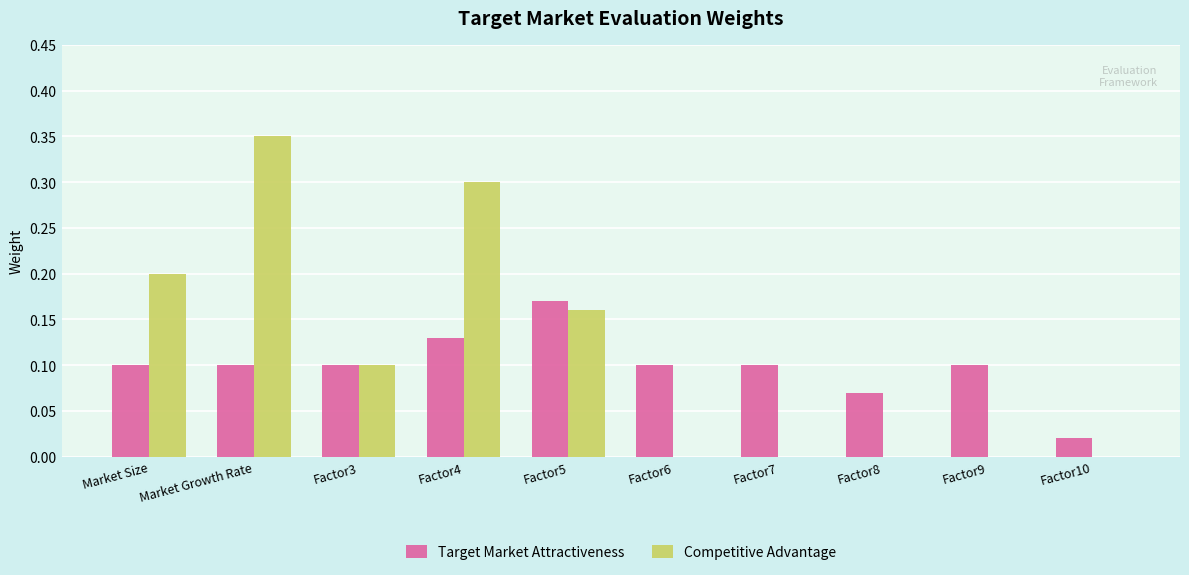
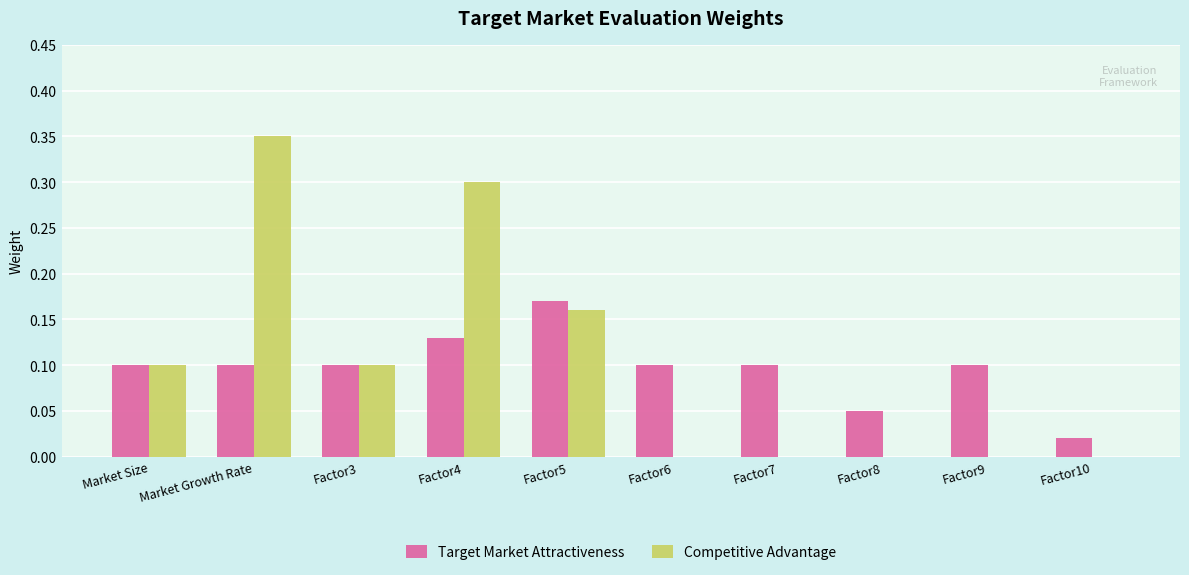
Competitive Advantage, Market Size: 0.2 -> 0.1
Target Market Attractiveness, Factor8: 0.07 -> 0.05
